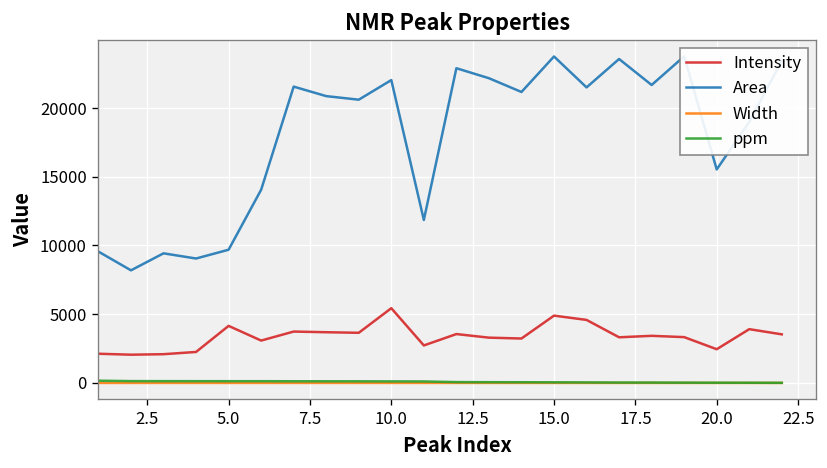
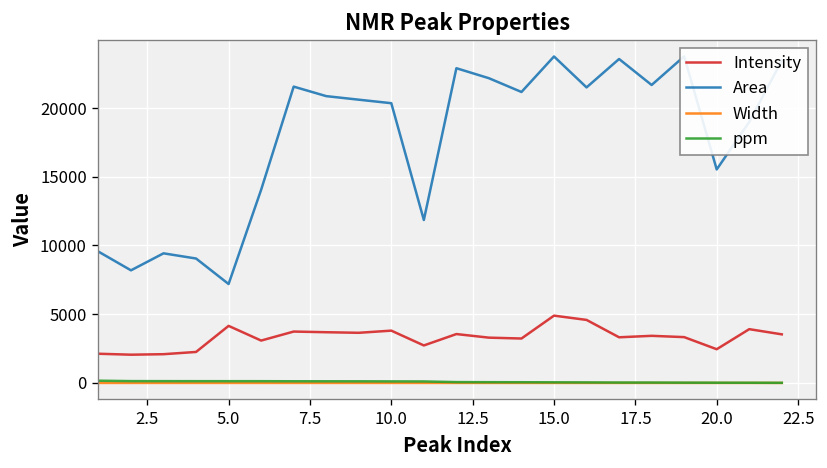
Area, 5.0: 9700 -> 7200
Intensity, 10.0: 5400 -> 3800
Area, 10.0: 22000 -> 20400
